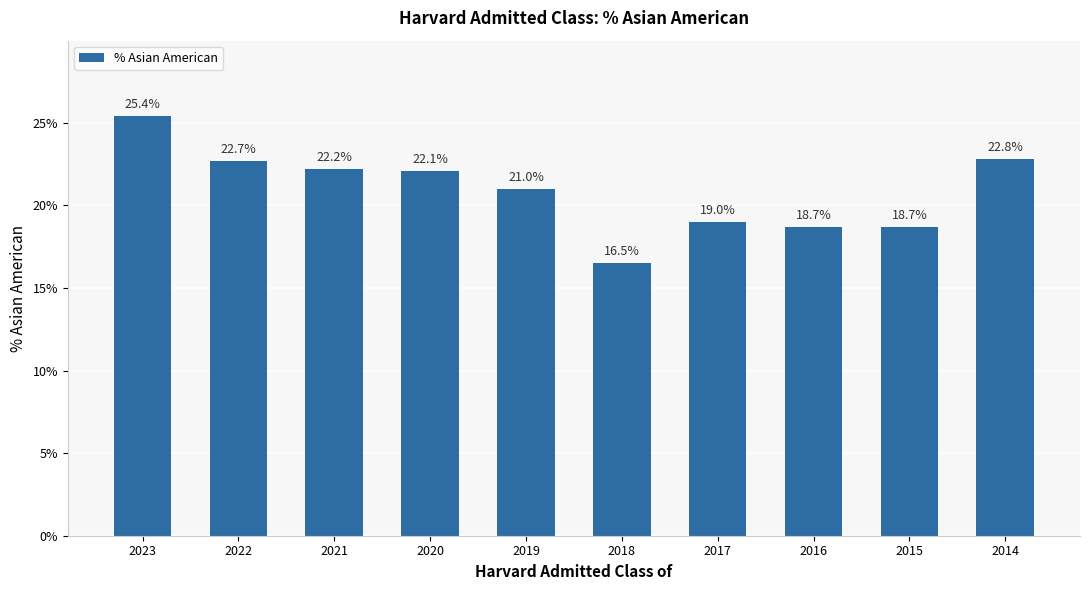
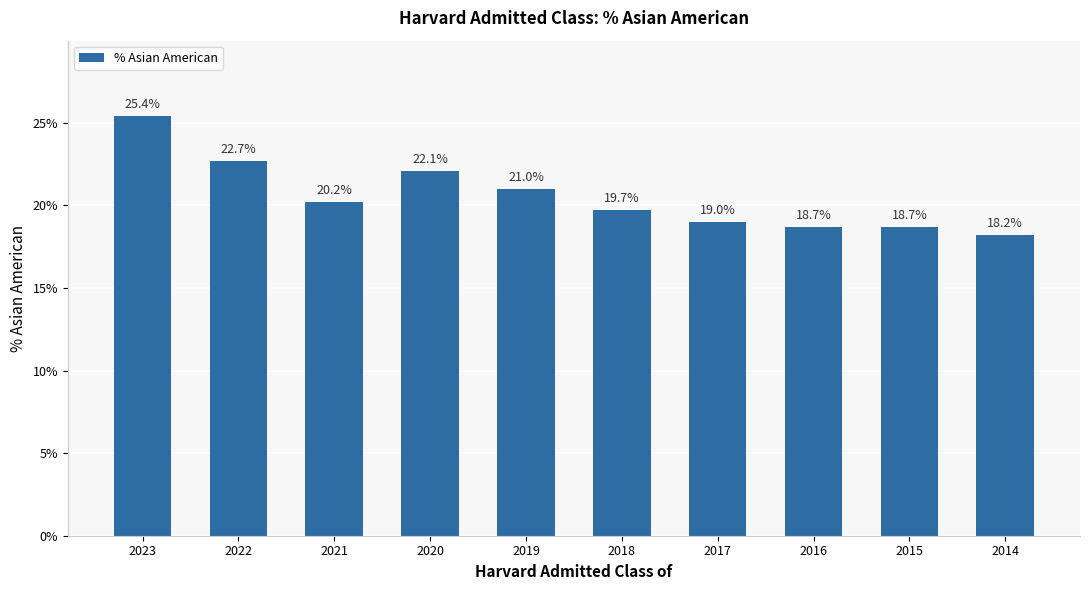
2021: 22.2% -> 20.2%
2018: 16.5% -> 19.7%
2014: 22.8% -> 18.2%
